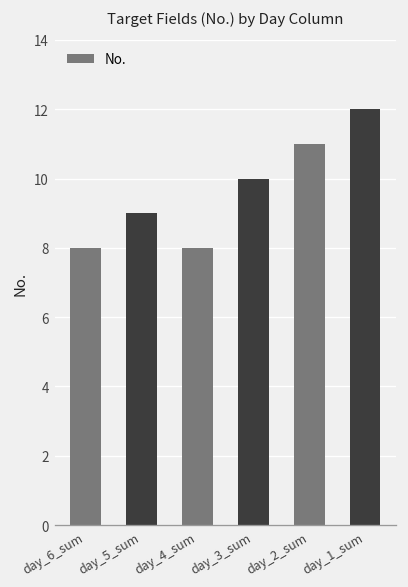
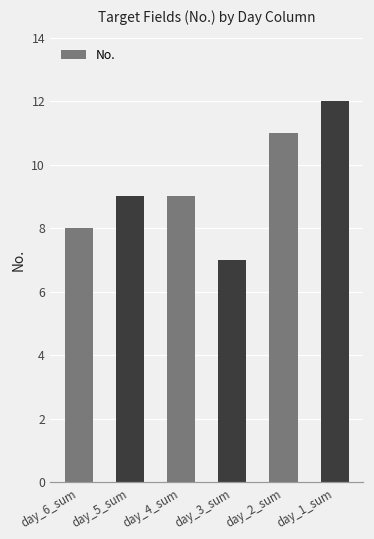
day_4_sum: 8 -> 9
day_3_sum: 10 -> 7
